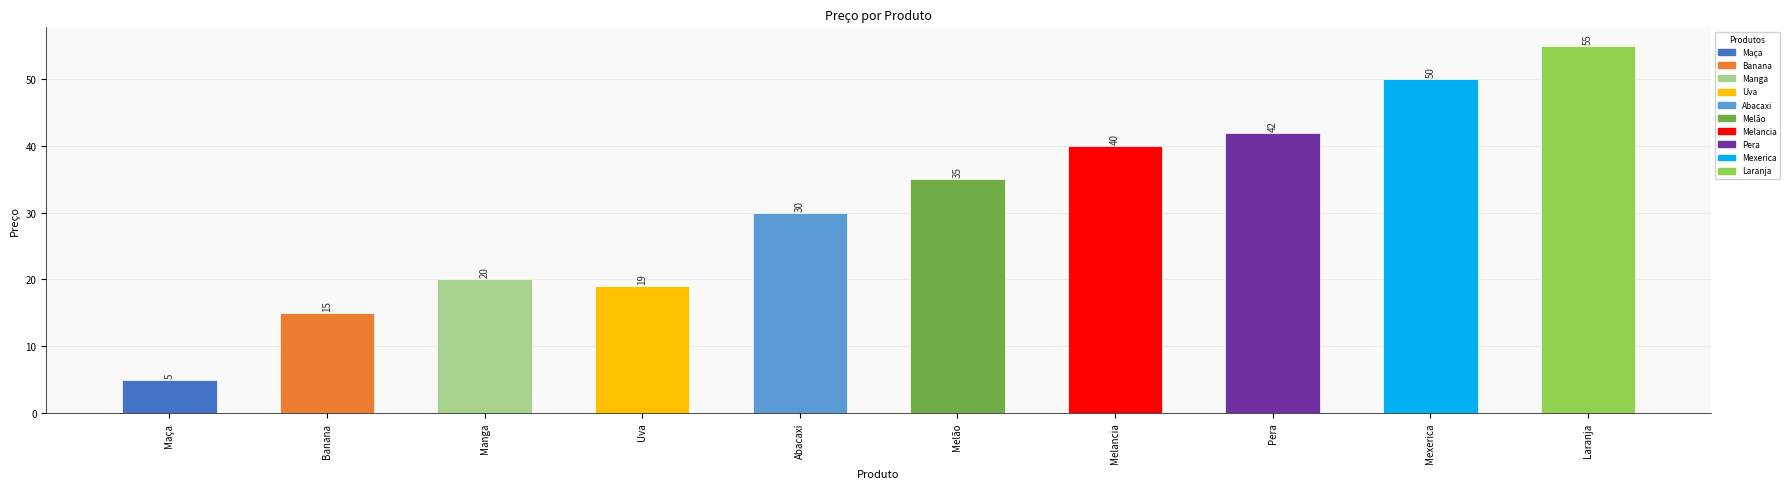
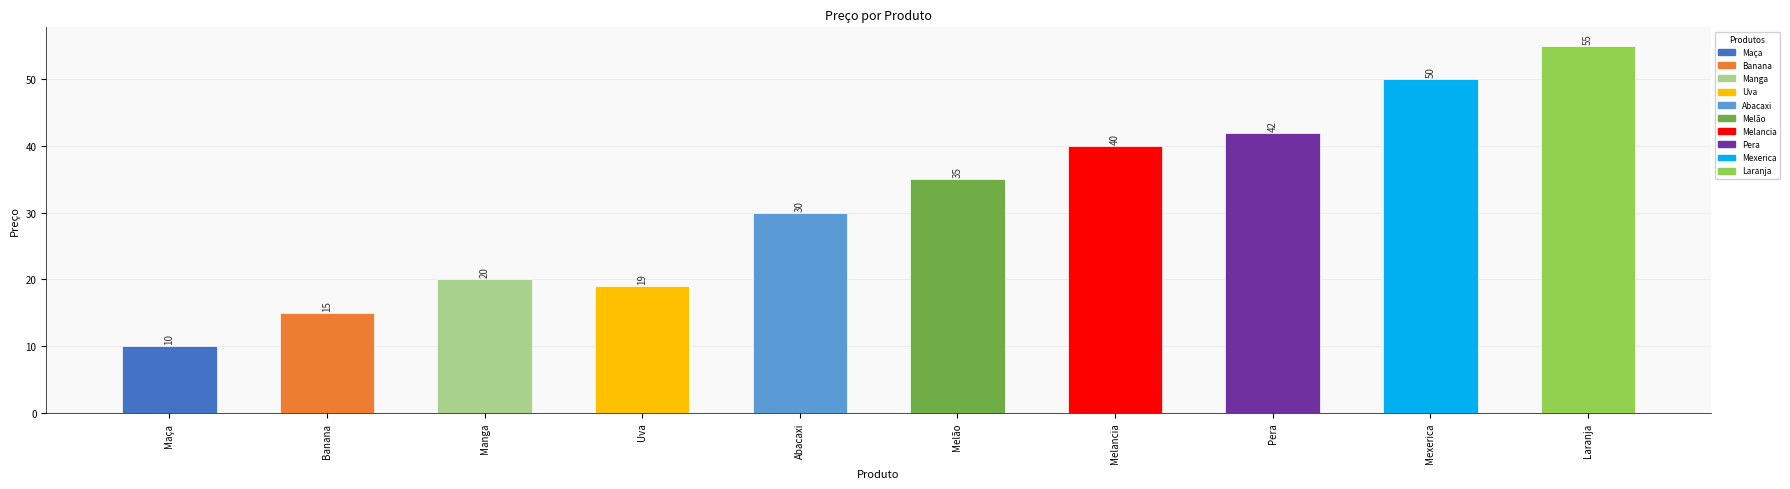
Maça: 5 -> 10
